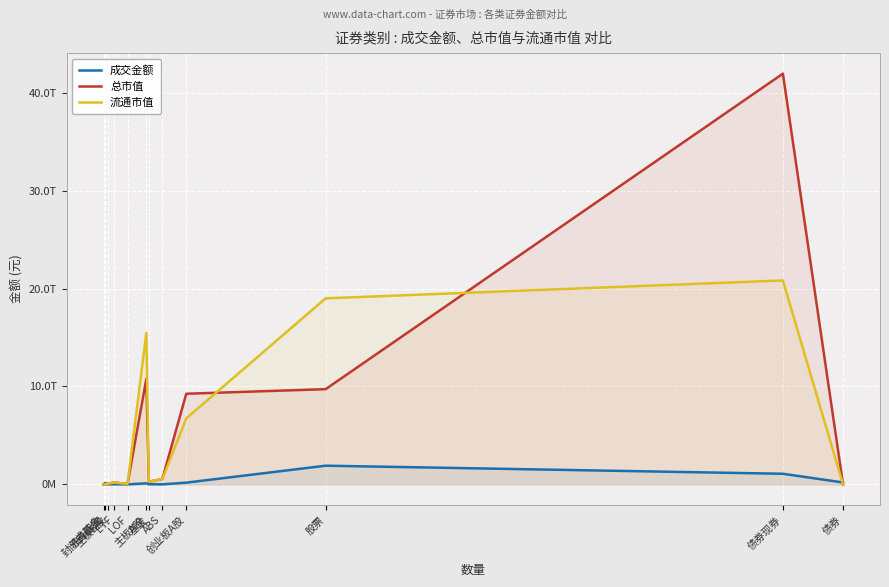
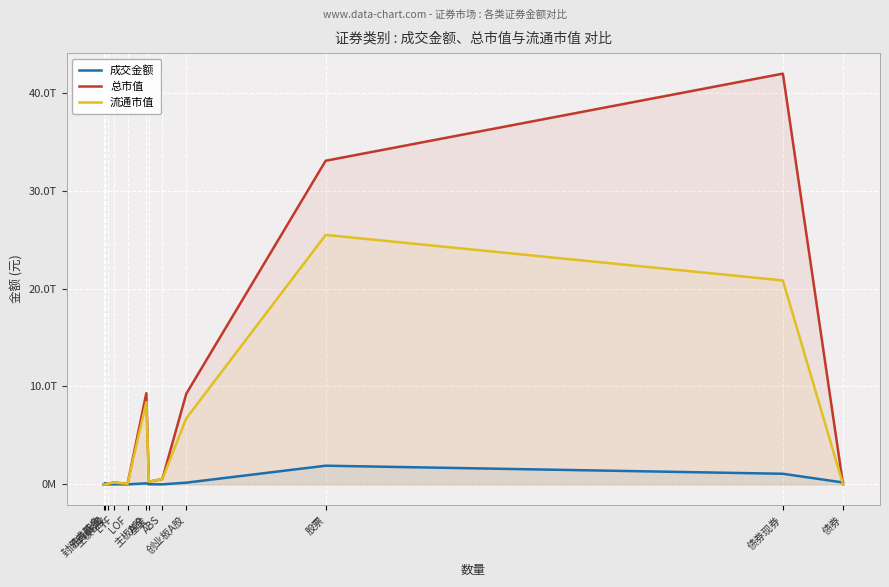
总市值, 主板A股: 11T -> 9T
流通市值, 主板A股: 15T -> 8T
总市值, 股票: 10T -> 33T
流通市值, 股票: 19T -> 25T
